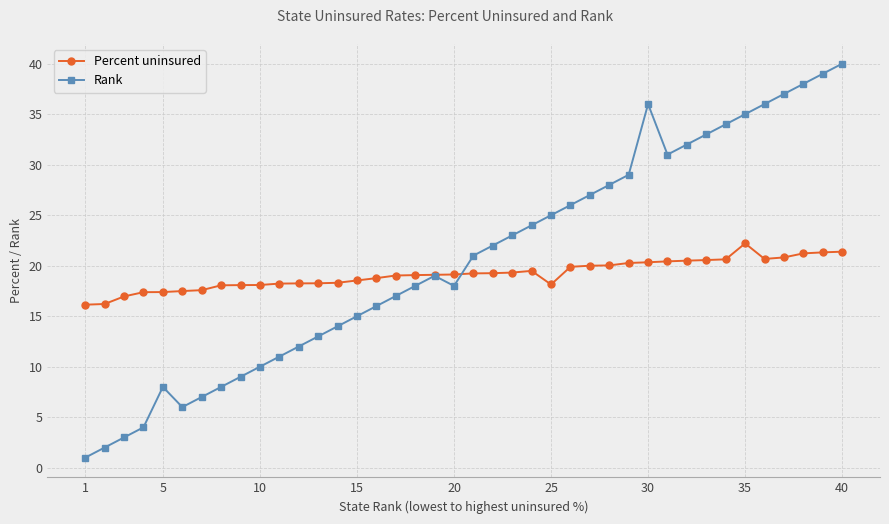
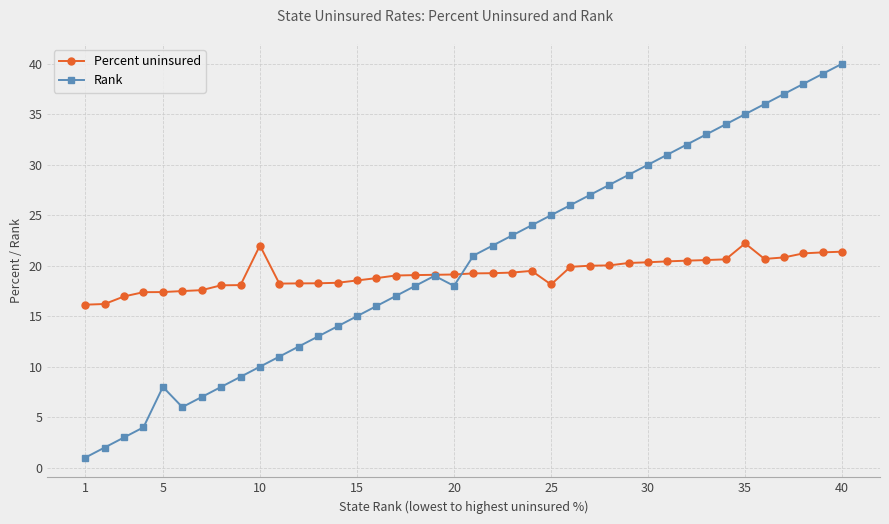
Percent uninsured, 10: 18.1 -> 22.0
Rank, 30: 36 -> 30
